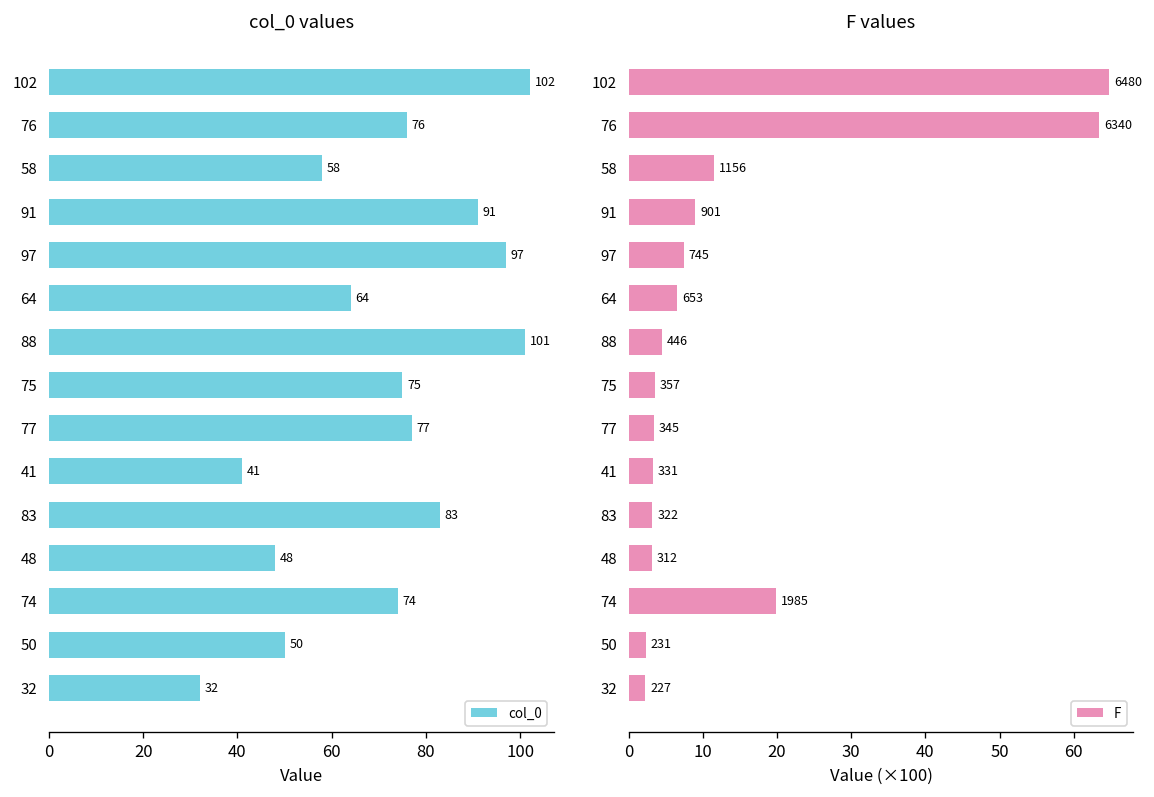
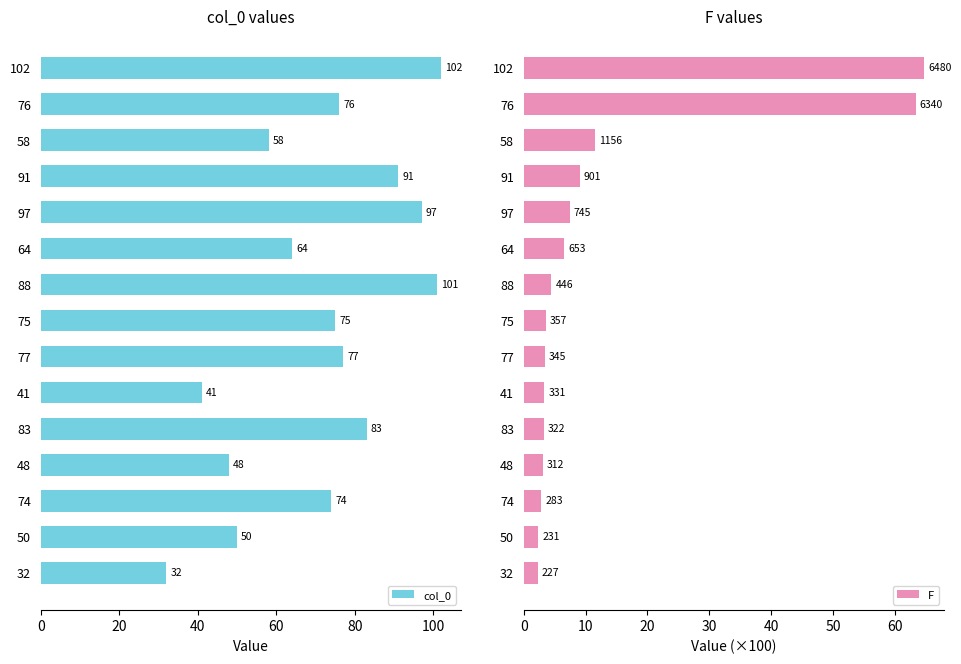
F values, 74: 1985 -> 283
